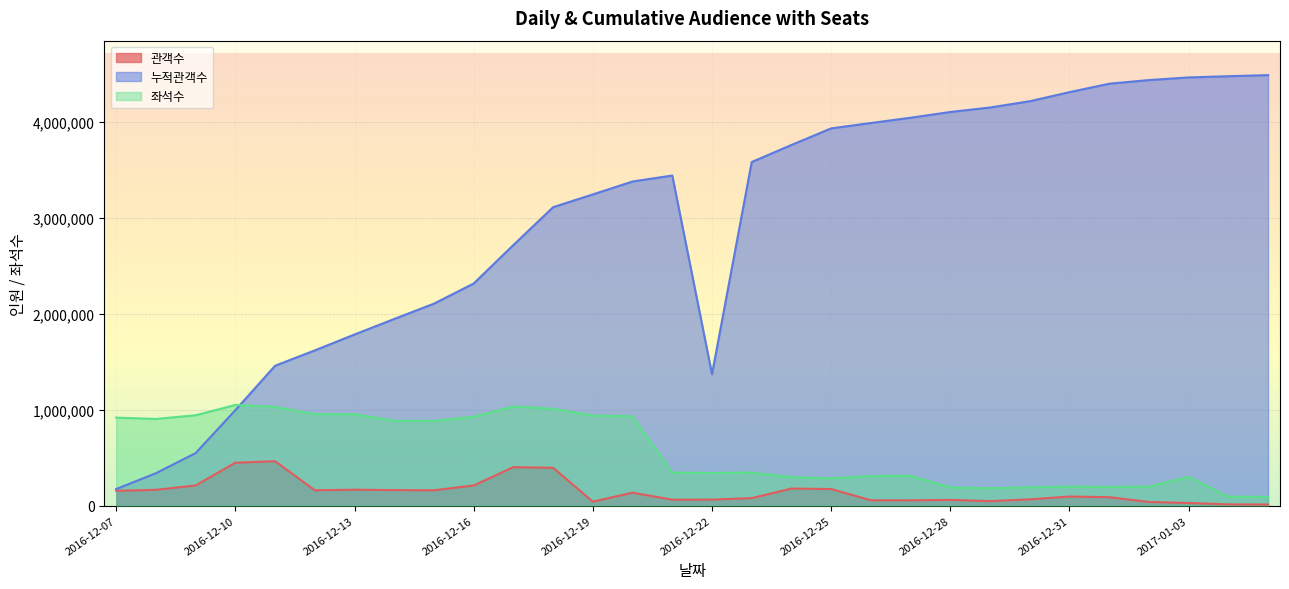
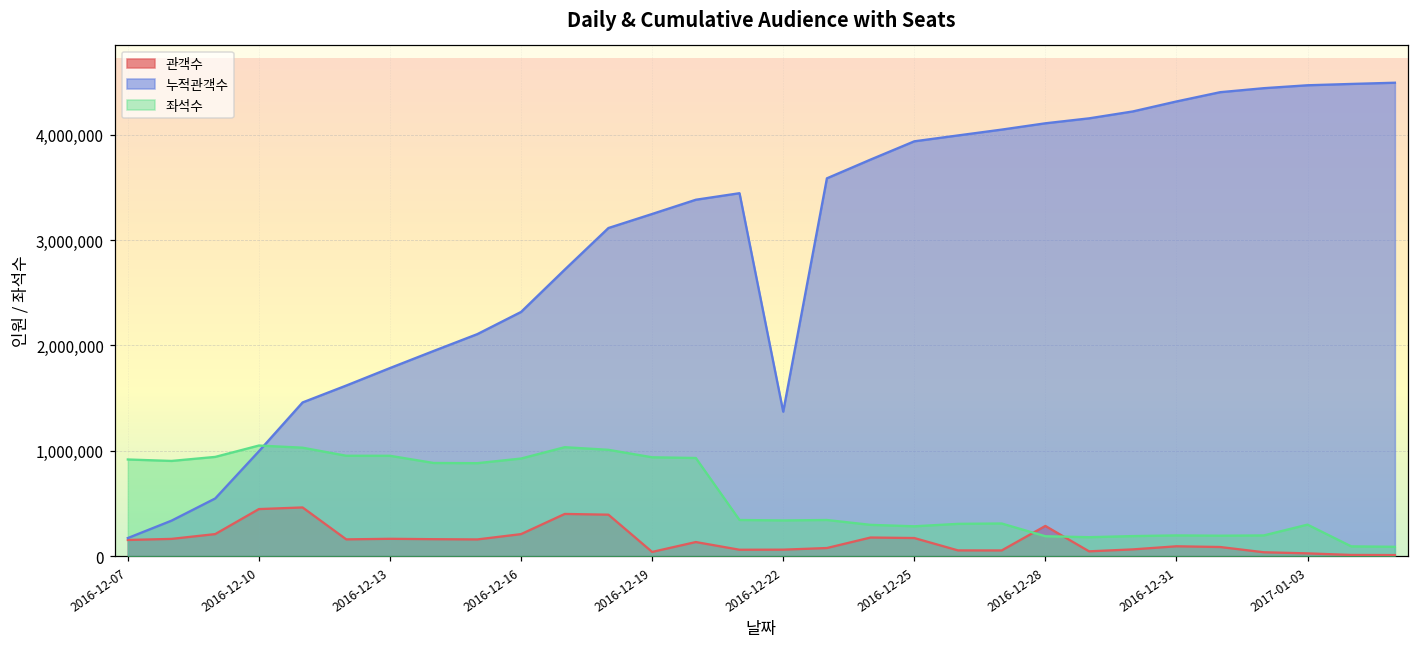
관객수, 2016-12-28: 100,000 -> 300,000
